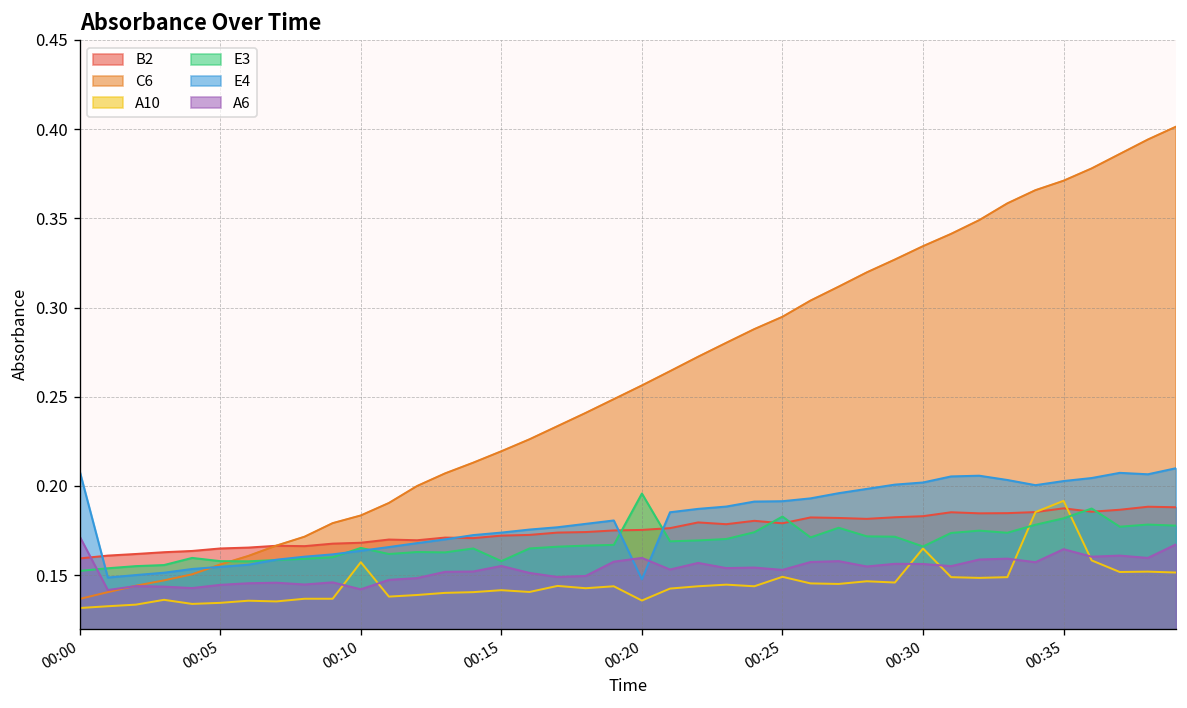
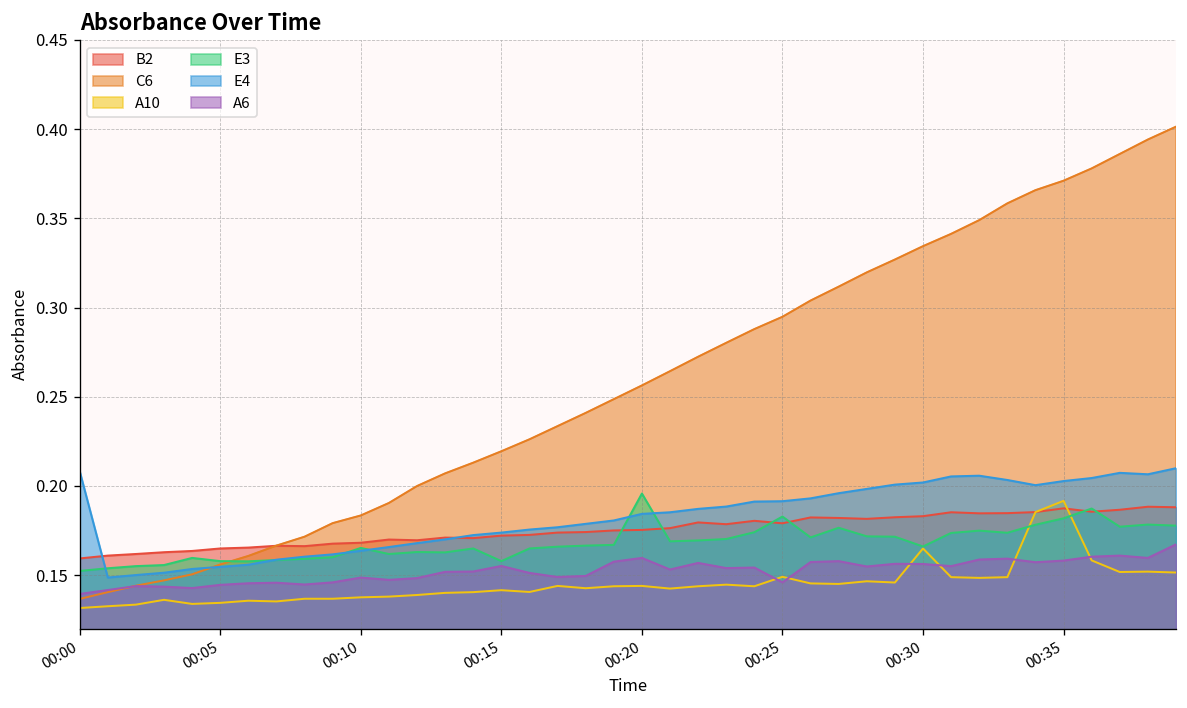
A6, 00:00: 0.172 -> 0.139
A10, 00:10: 0.157 -> 0.138
A6, 00:10: 0.142 -> 0.149
A10, 00:20: 0.136 -> 0.144
E4, 00:20: 0.148 -> 0.184
A6, 00:25: 0.153 -> 0.146
A6, 00:35: 0.165 -> 0.158
